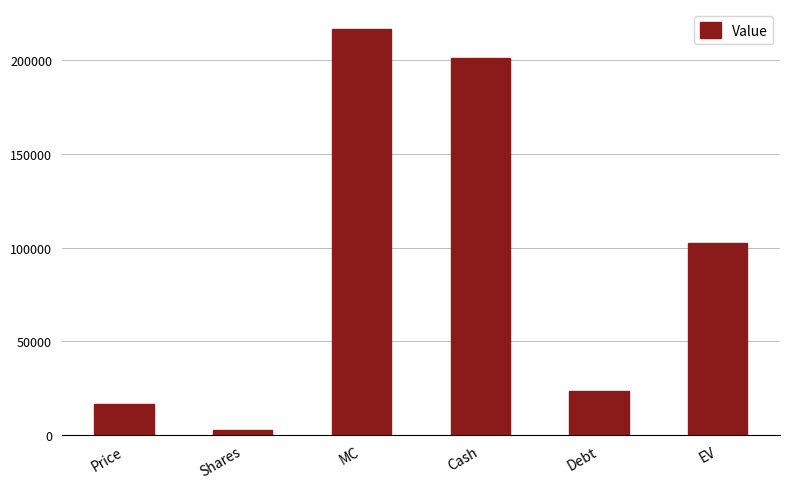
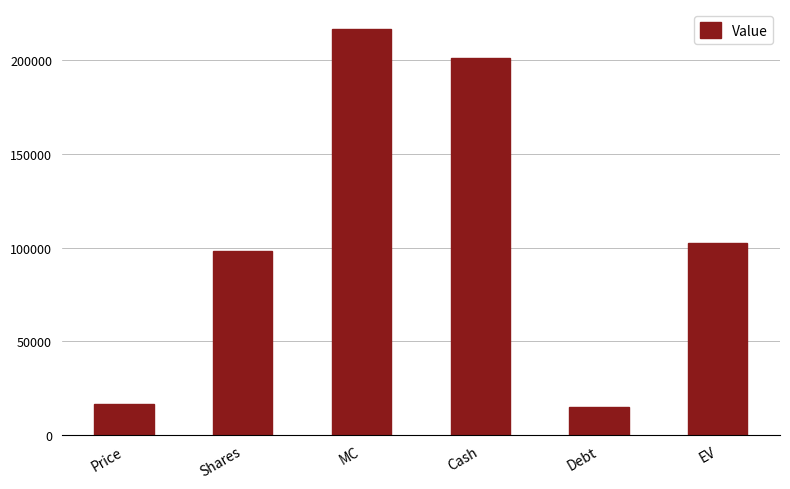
Shares: 3000 -> 98000
Debt: 24000 -> 15000
